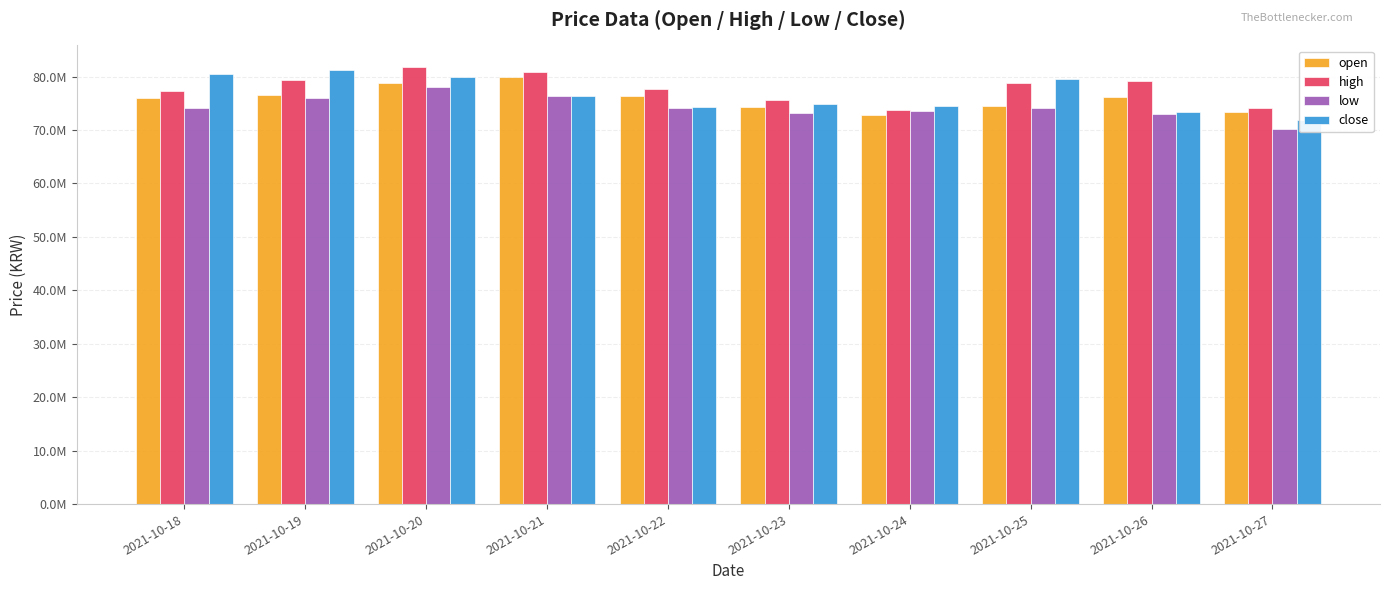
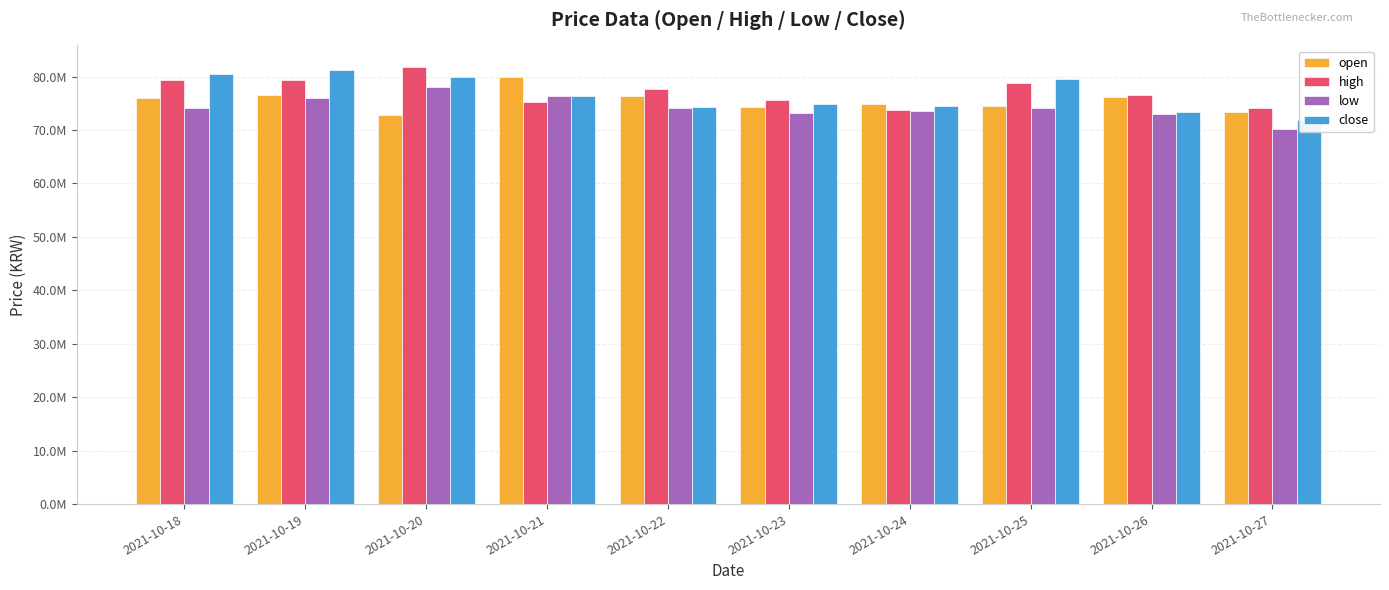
high, 2021-10-18: 77000000 -> 79000000
open, 2021-10-20: 79000000 -> 73000000
high, 2021-10-21: 81000000 -> 75000000
open, 2021-10-24: 73000000 -> 75000000
high, 2021-10-26: 79000000 -> 76000000
